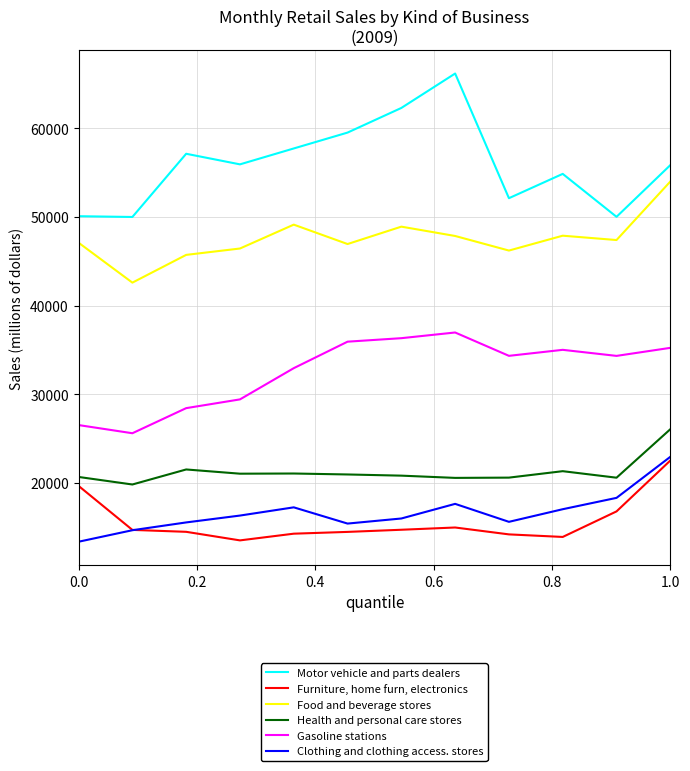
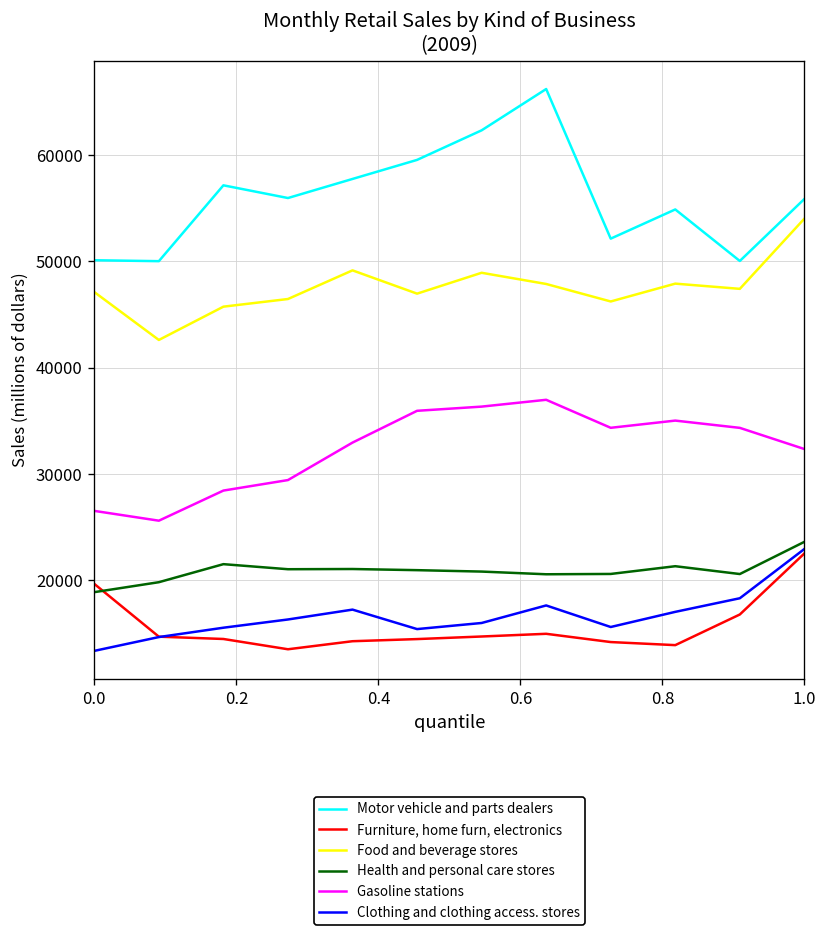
Health and personal care stores, 0.0: 21000 -> 19000
Health and personal care stores, 1.0: 26000 -> 24000
Gasoline stations, 1.0: 35000 -> 32000
